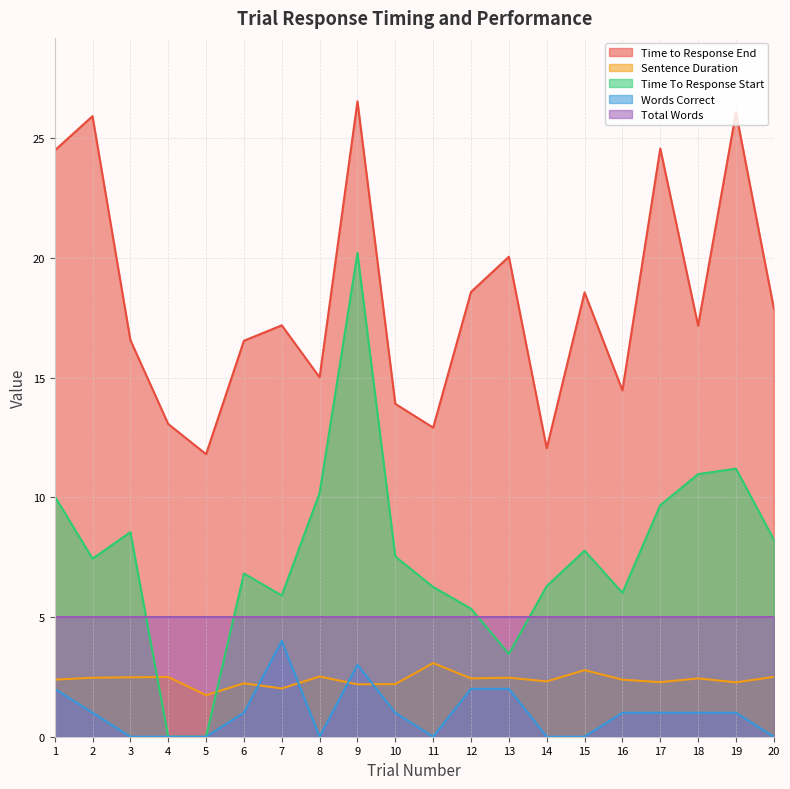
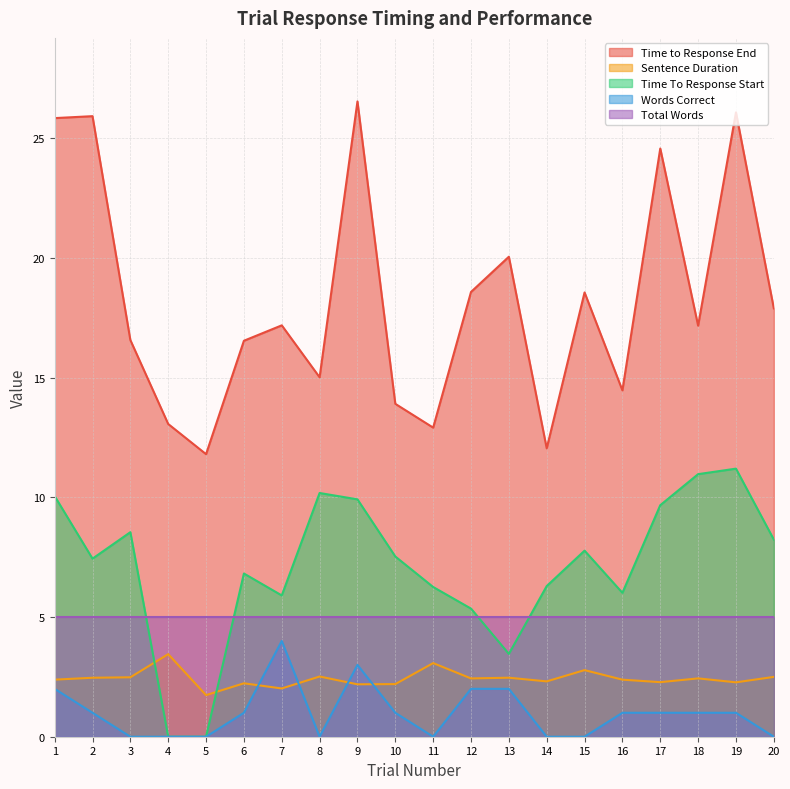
Time to Response End, 1: 24.5 -> 25.8
Sentence Duration, 4: 2.5 -> 3.4
Time To Response Start, 9: 20.2 -> 9.9
